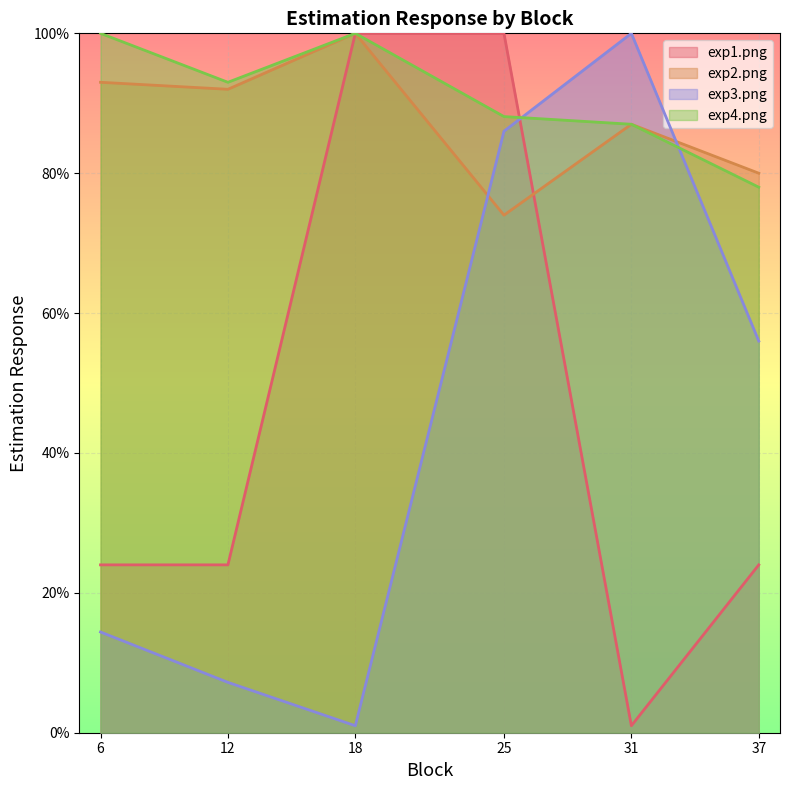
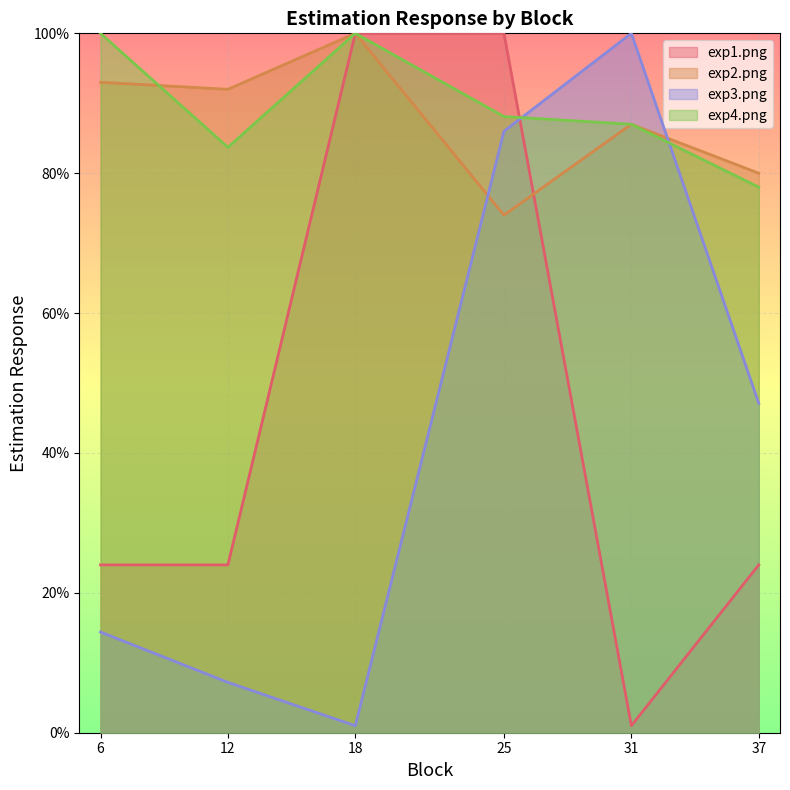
exp4.png, 12: 93% -> 84%
exp3.png, 37: 56% -> 47%
